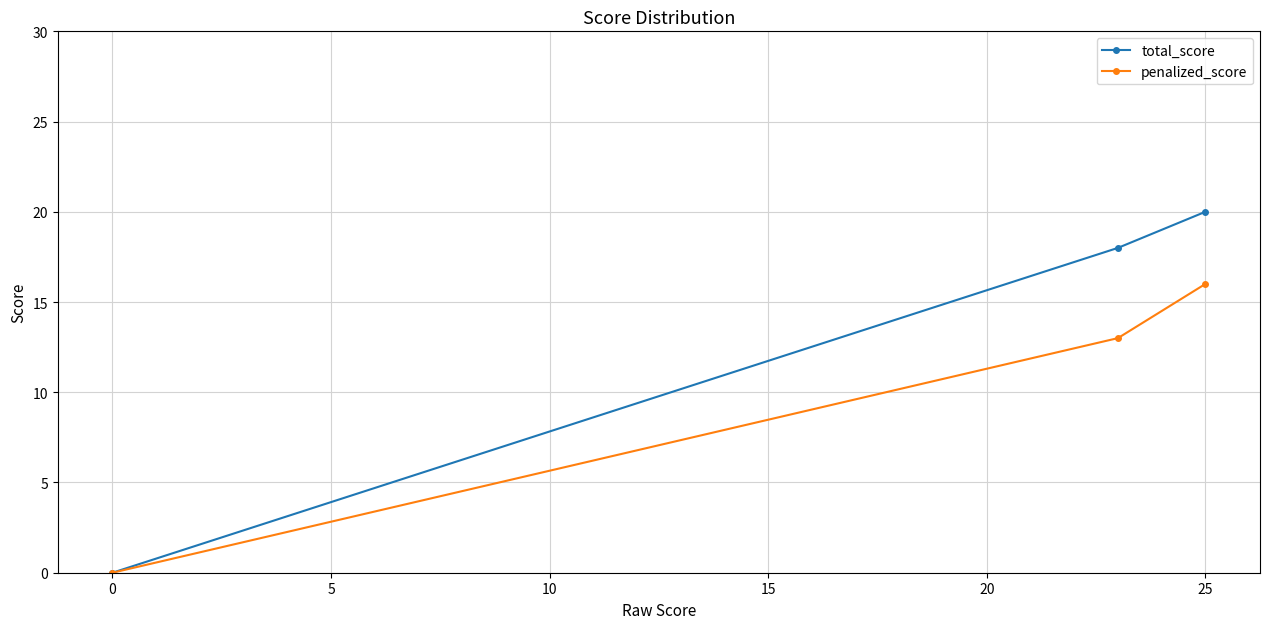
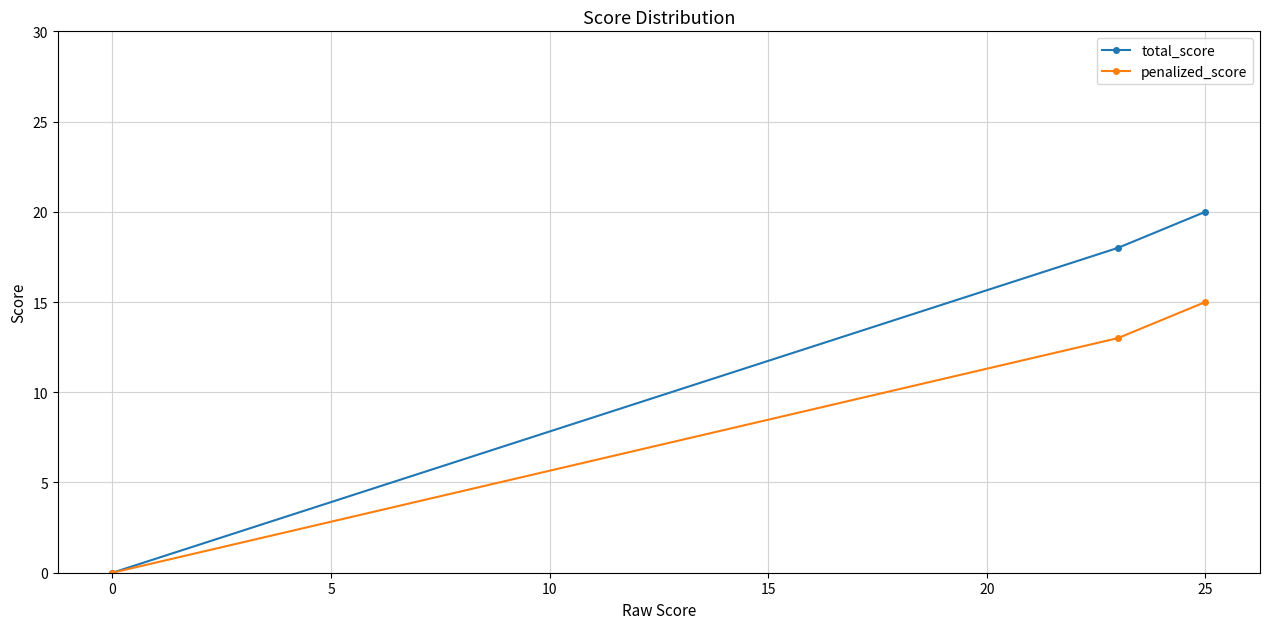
penalized_score, 25: 16 -> 15
